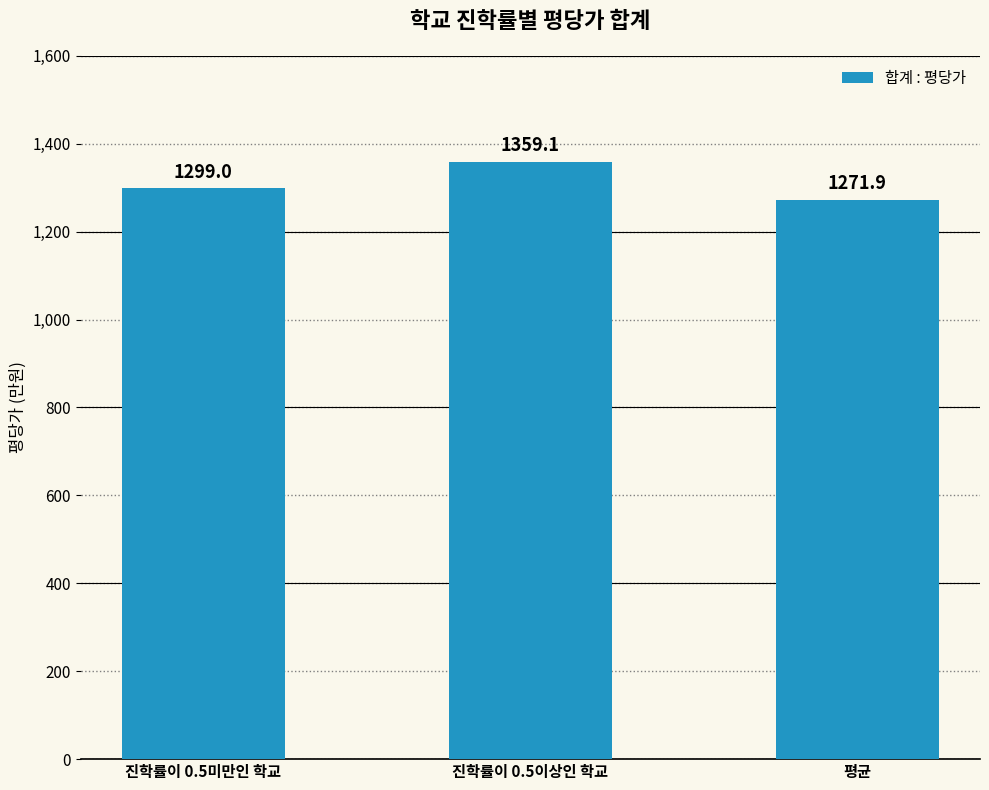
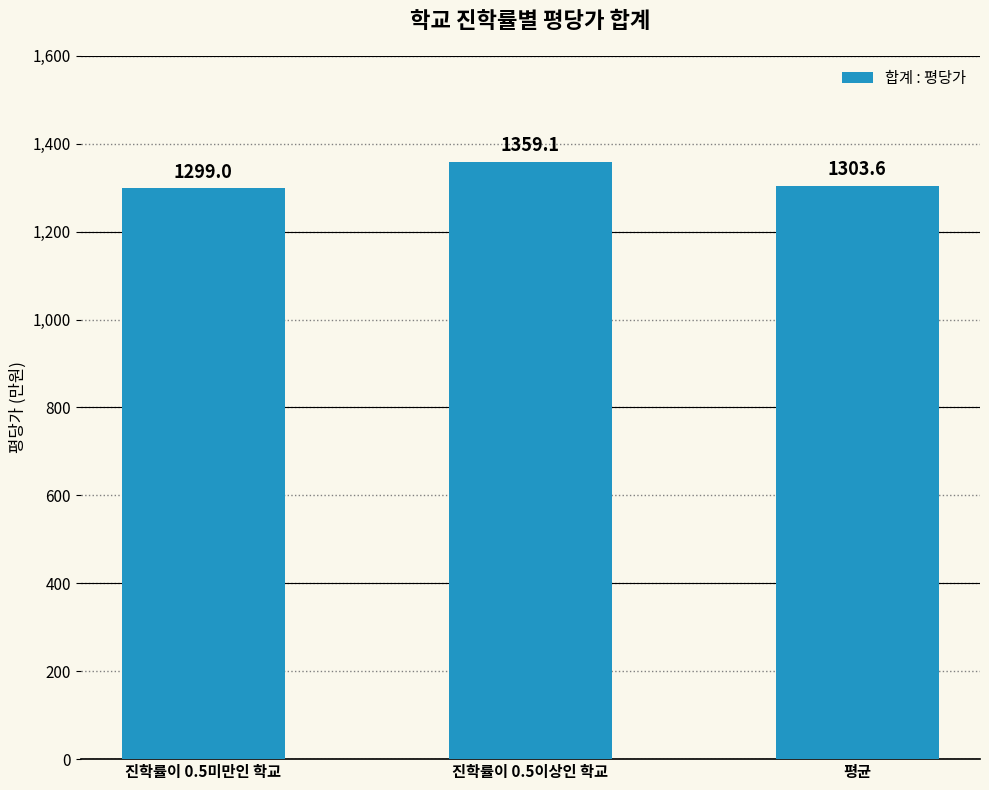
평균: 1271.9 -> 1303.6
